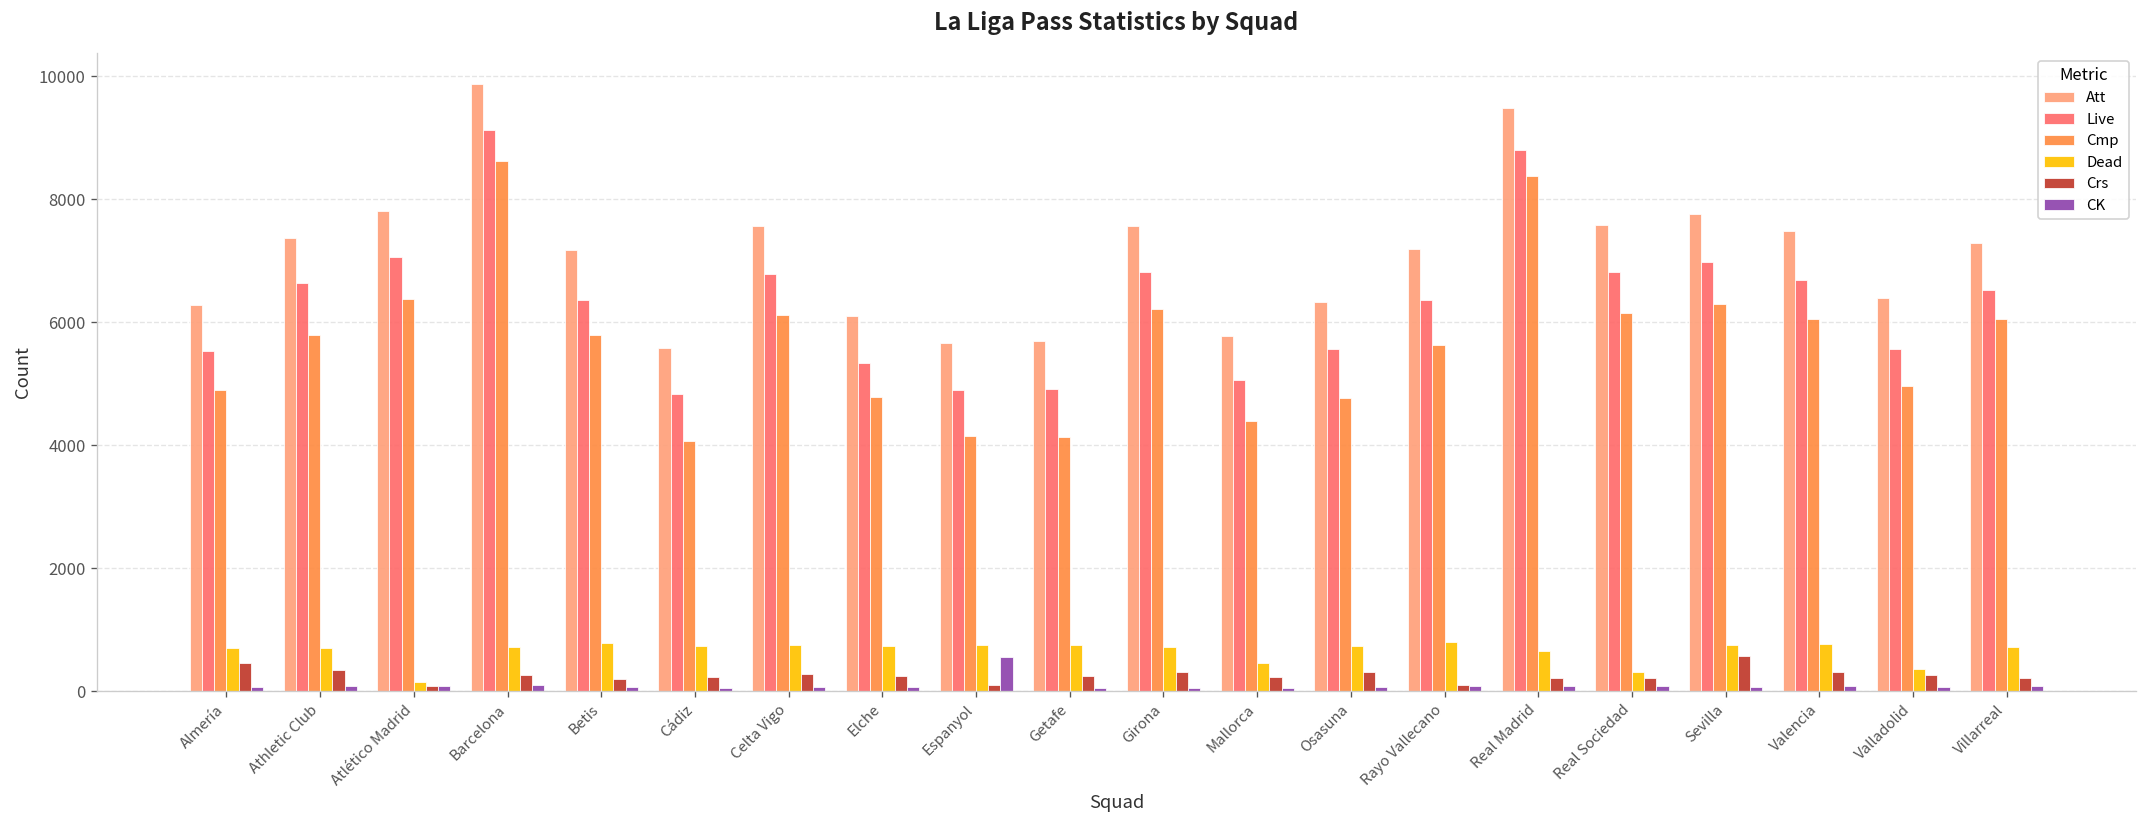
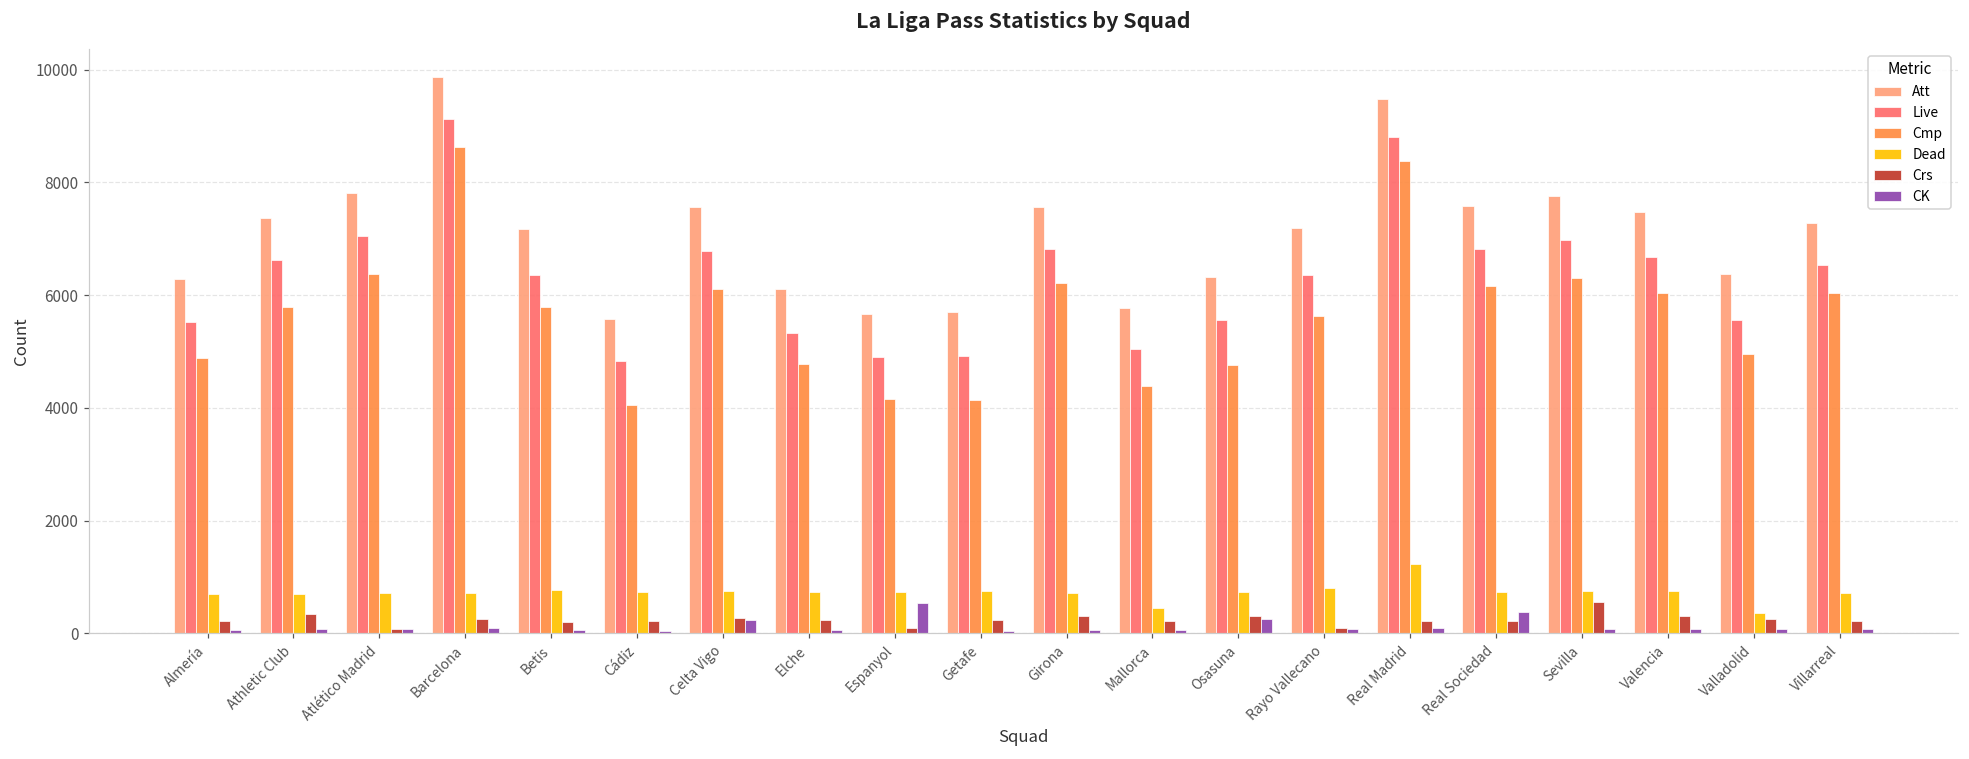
Crs, Almería: 500 -> 200
Dead, Atlético Madrid: 100 -> 700
CK, Celta Vigo: 100 -> 200
CK, Osasuna: 100 -> 200
Dead, Real Madrid: 700 -> 1200
Dead, Real Sociedad: 300 -> 700
CK, Real Sociedad: 100 -> 400
